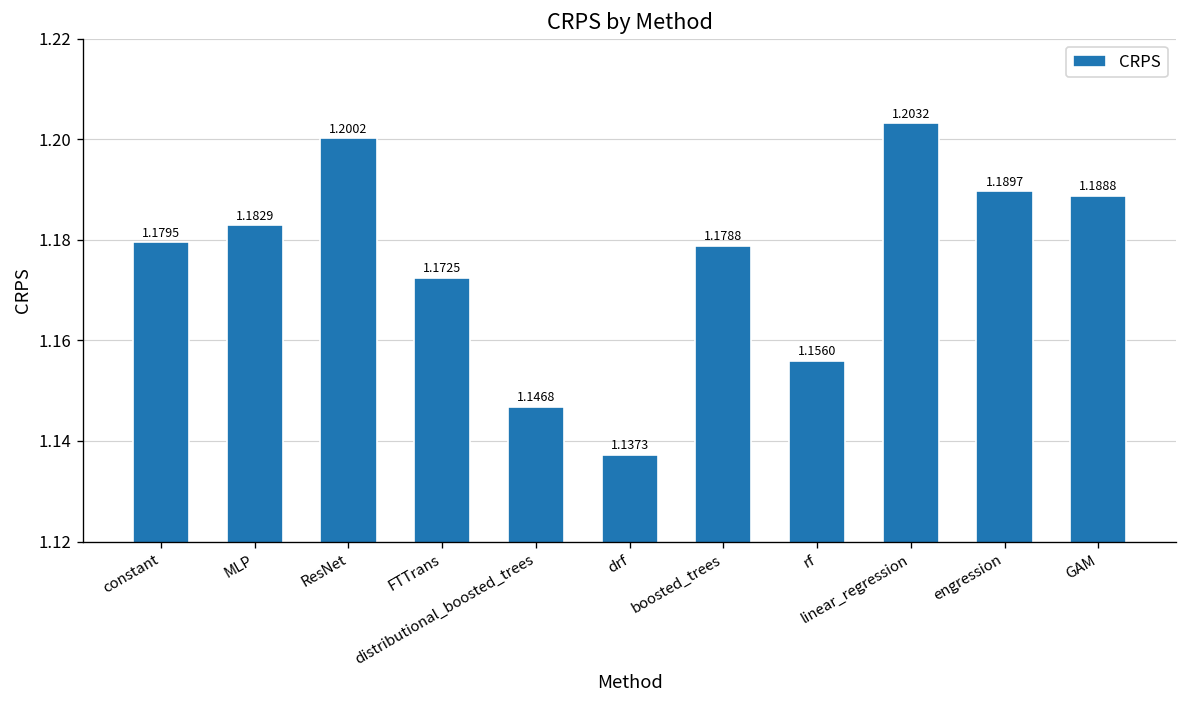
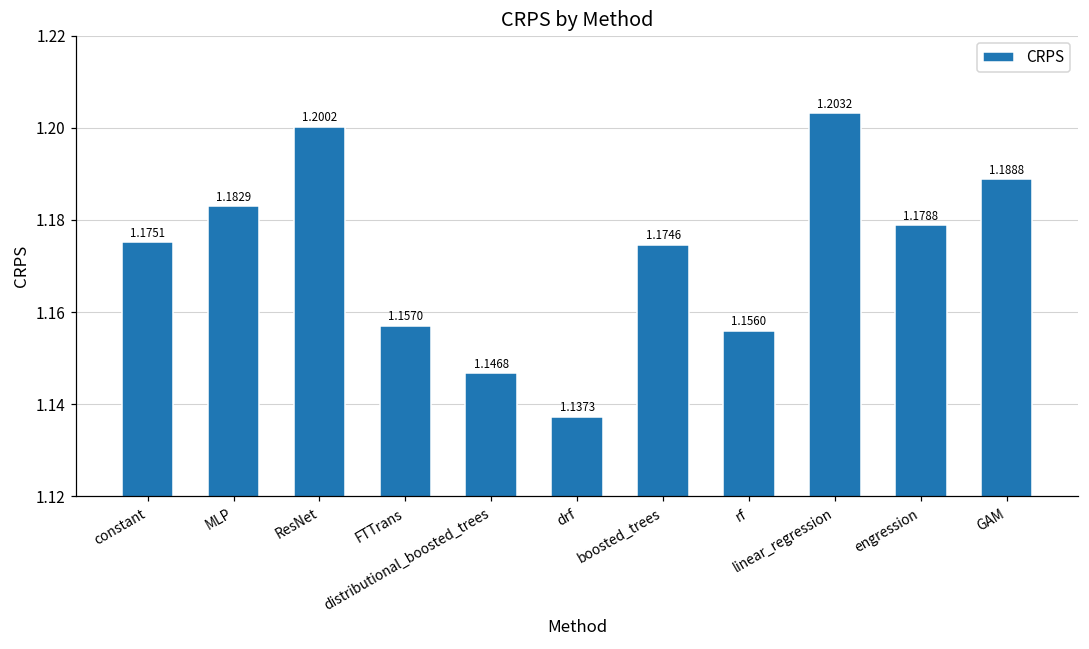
constant: 1.1795 -> 1.1751
FTTrans: 1.1725 -> 1.1570
boosted_trees: 1.1788 -> 1.1746
engression: 1.1897 -> 1.1788
